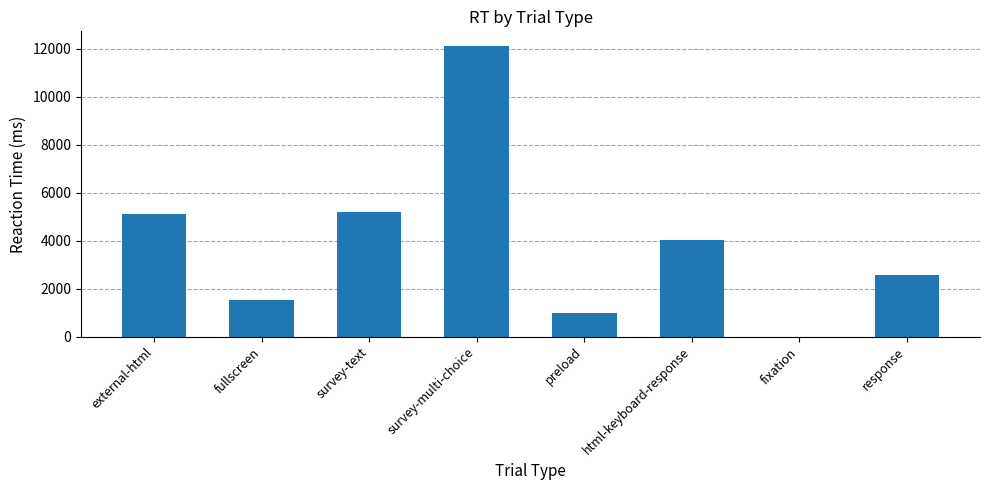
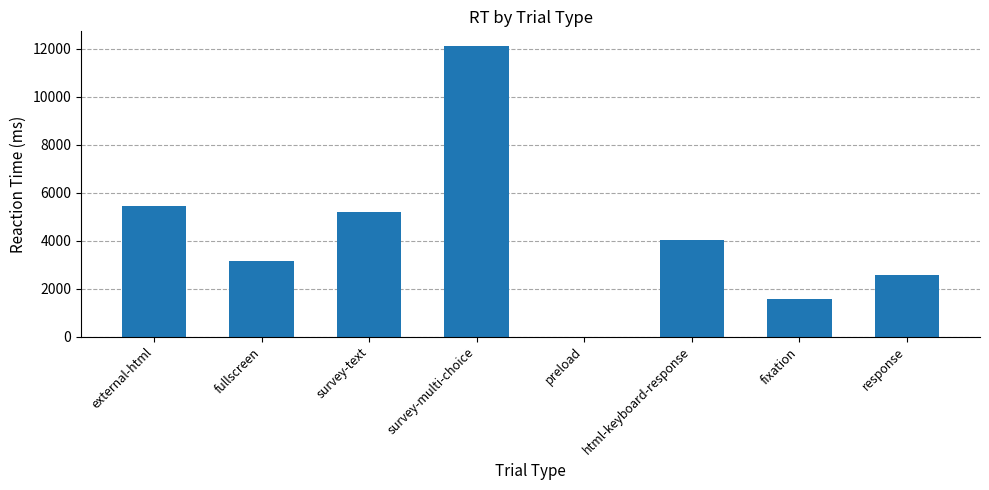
external-html: 5100 -> 5500
fullscreen: 1500 -> 3200
preload: 1000 -> 0
fixation: 0 -> 1600
